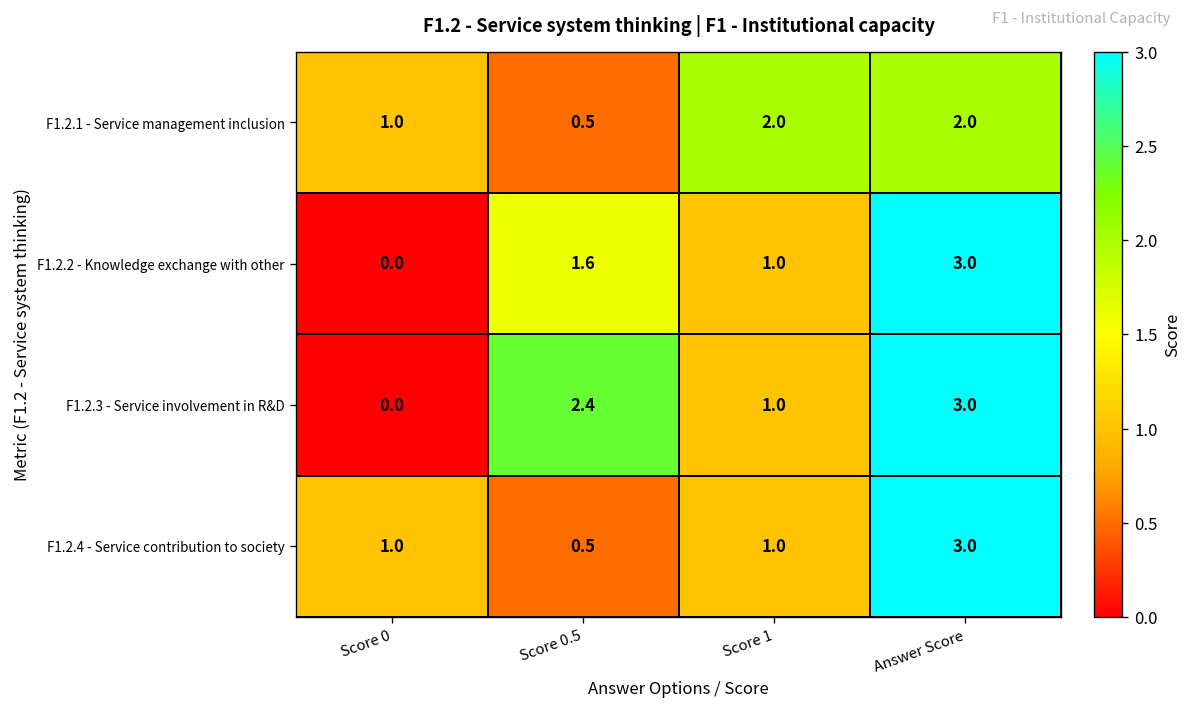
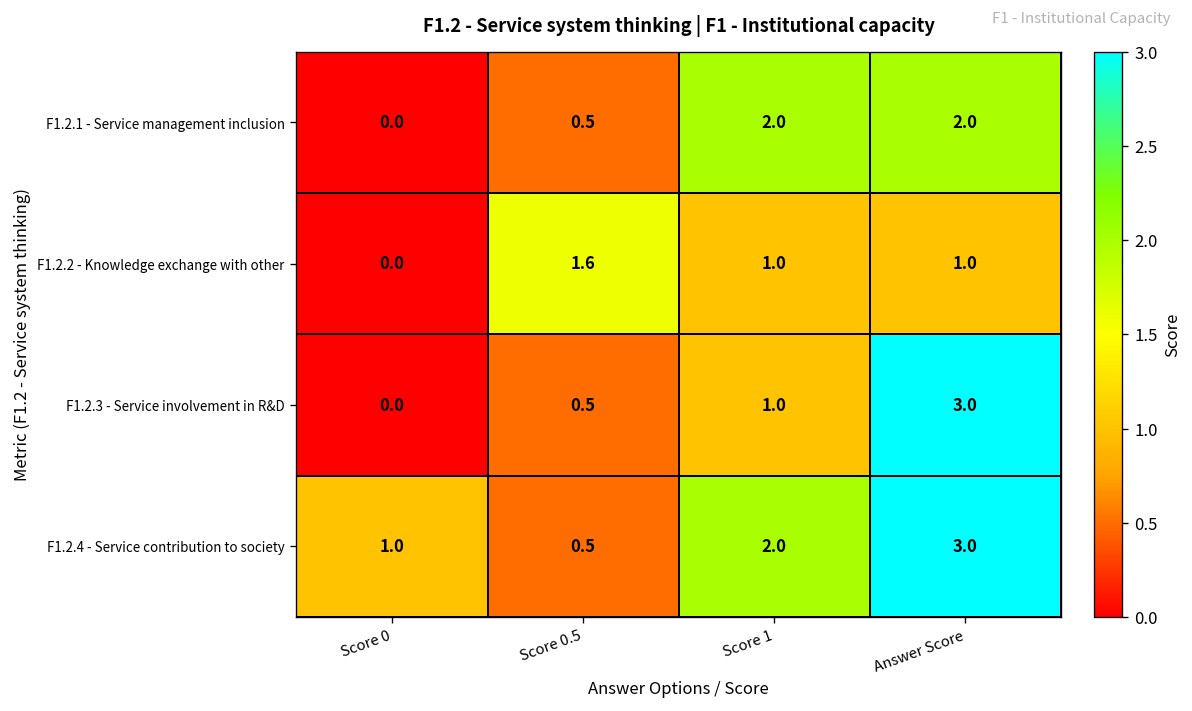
F1.2.1 - Service management inclusion, Score 0: 1.0 -> 0.0
F1.2.2 - Knowledge exchange with other, Answer Score: 3.0 -> 1.0
F1.2.3 - Service involvement in R&D, Score 0.5: 2.4 -> 0.5
F1.2.4 - Service contribution to society, Score 1: 1.0 -> 2.0
